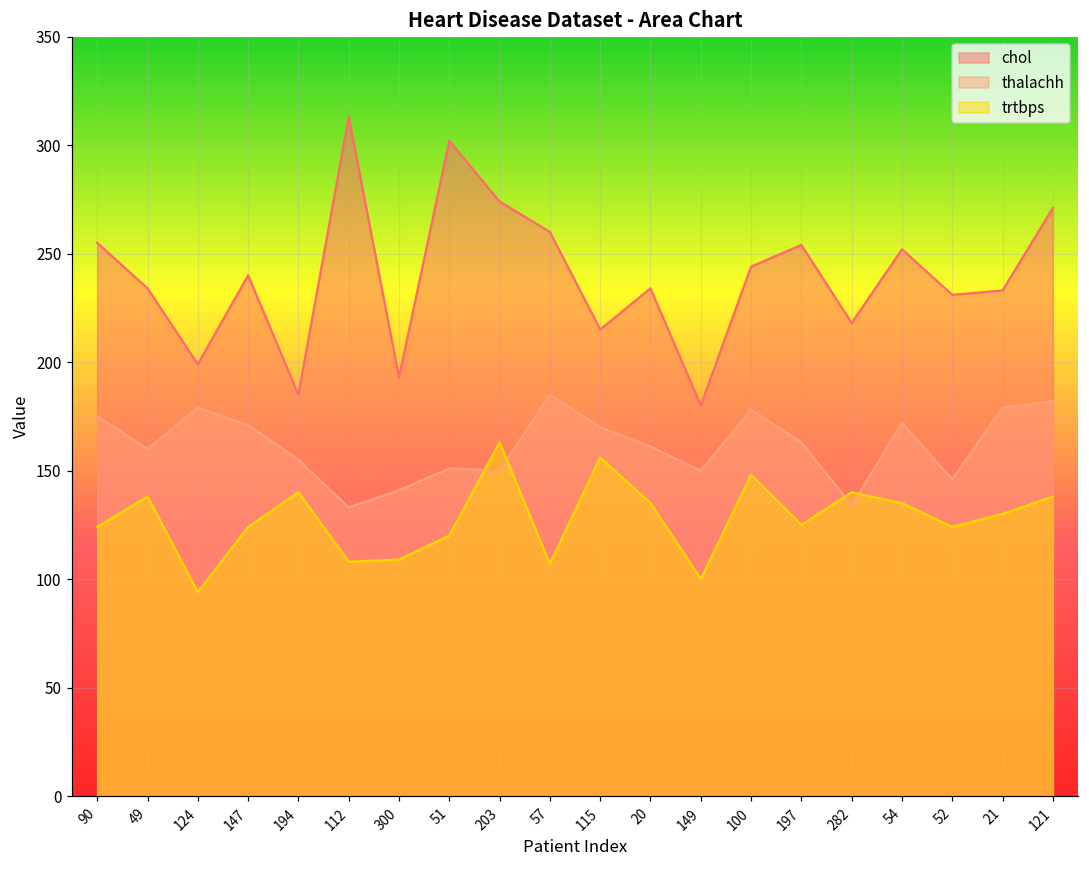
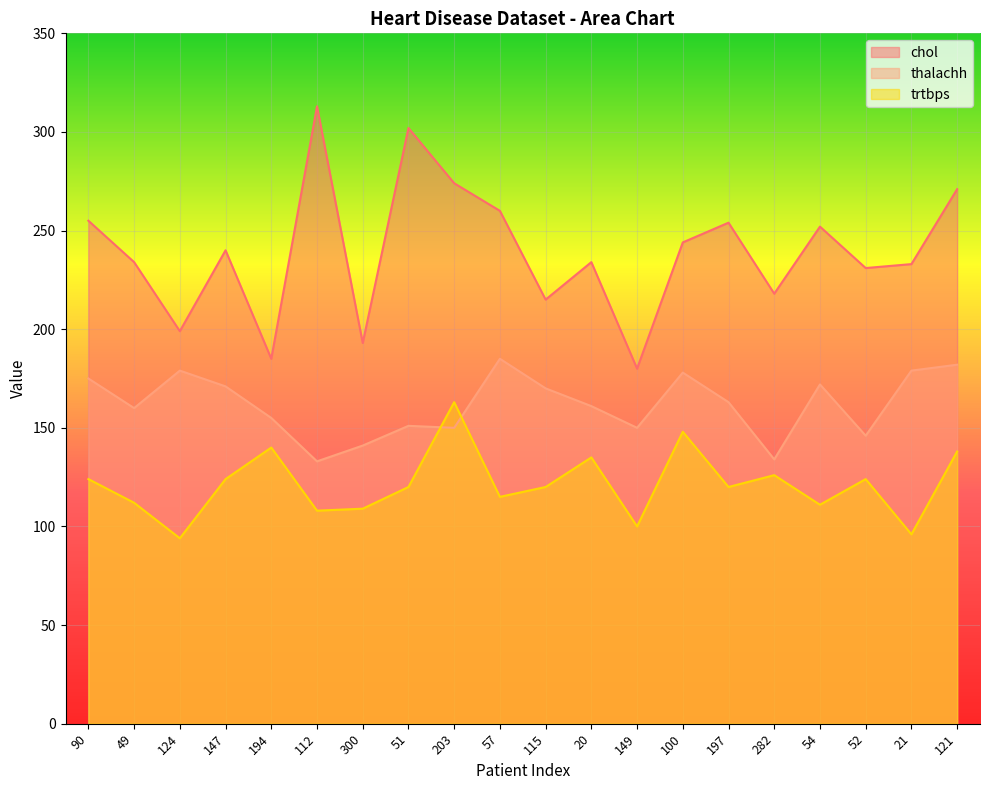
trtbps, 49: 138 -> 112
trtbps, 57: 107 -> 115
trtbps, 115: 156 -> 120
trtbps, 197: 125 -> 120
trtbps, 282: 140 -> 126
trtbps, 54: 135 -> 111
trtbps, 21: 130 -> 96
